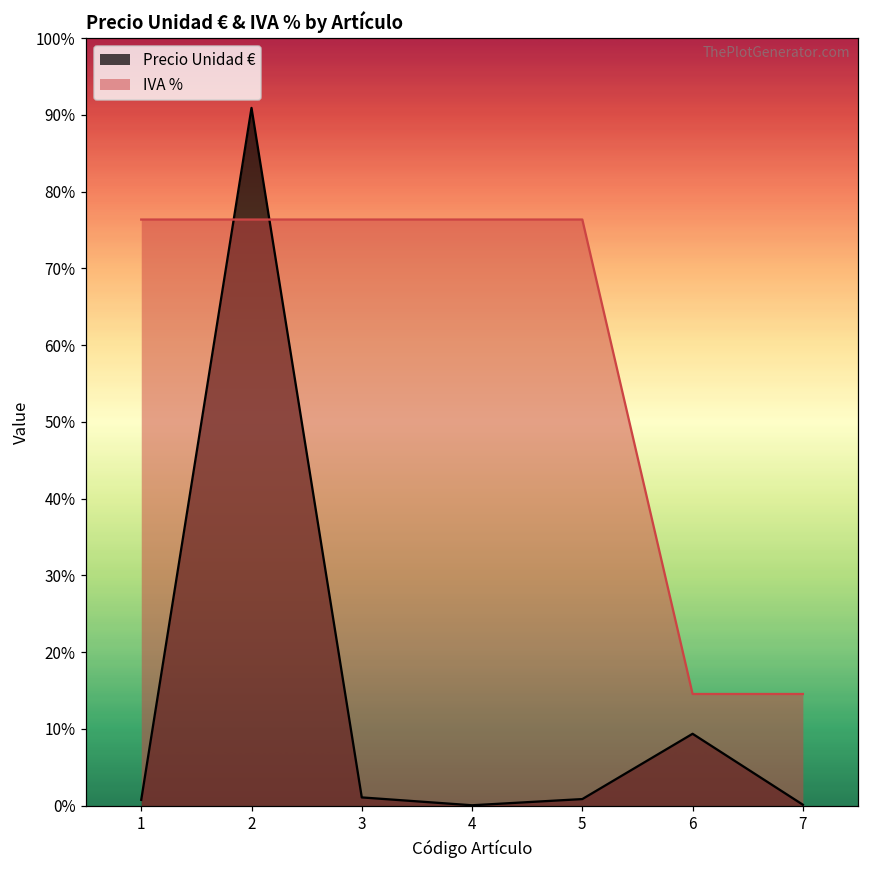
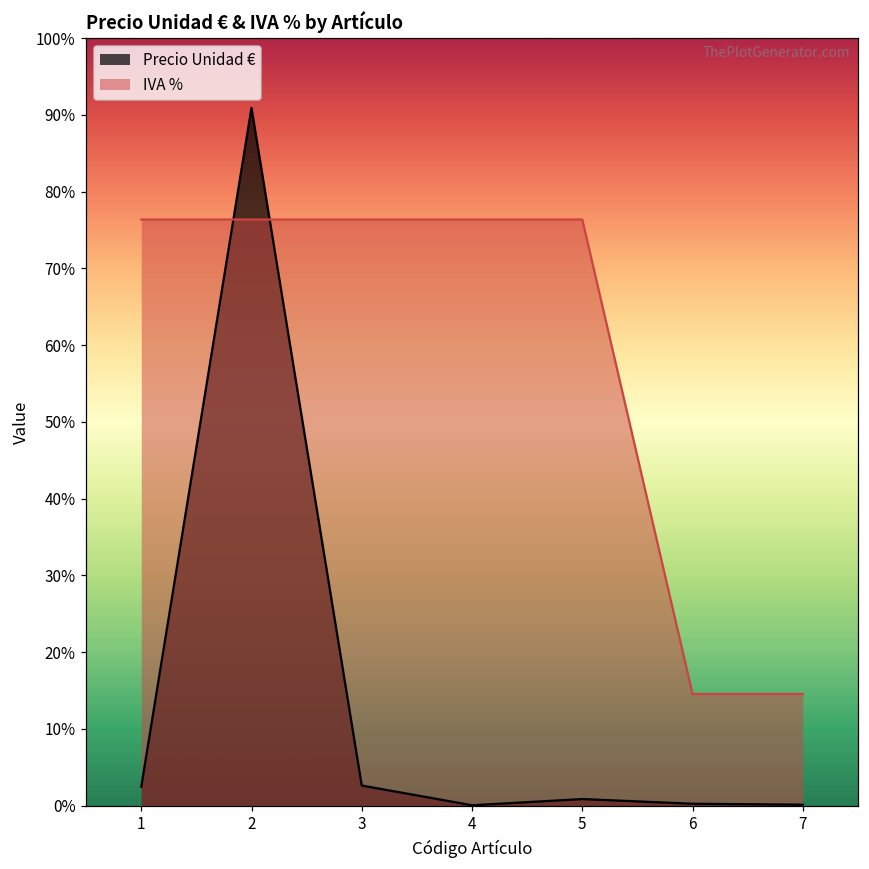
Precio Unidad €, 1: 1% -> 2%
Precio Unidad €, 3: 1% -> 3%
Precio Unidad €, 6: 9% -> 0%
